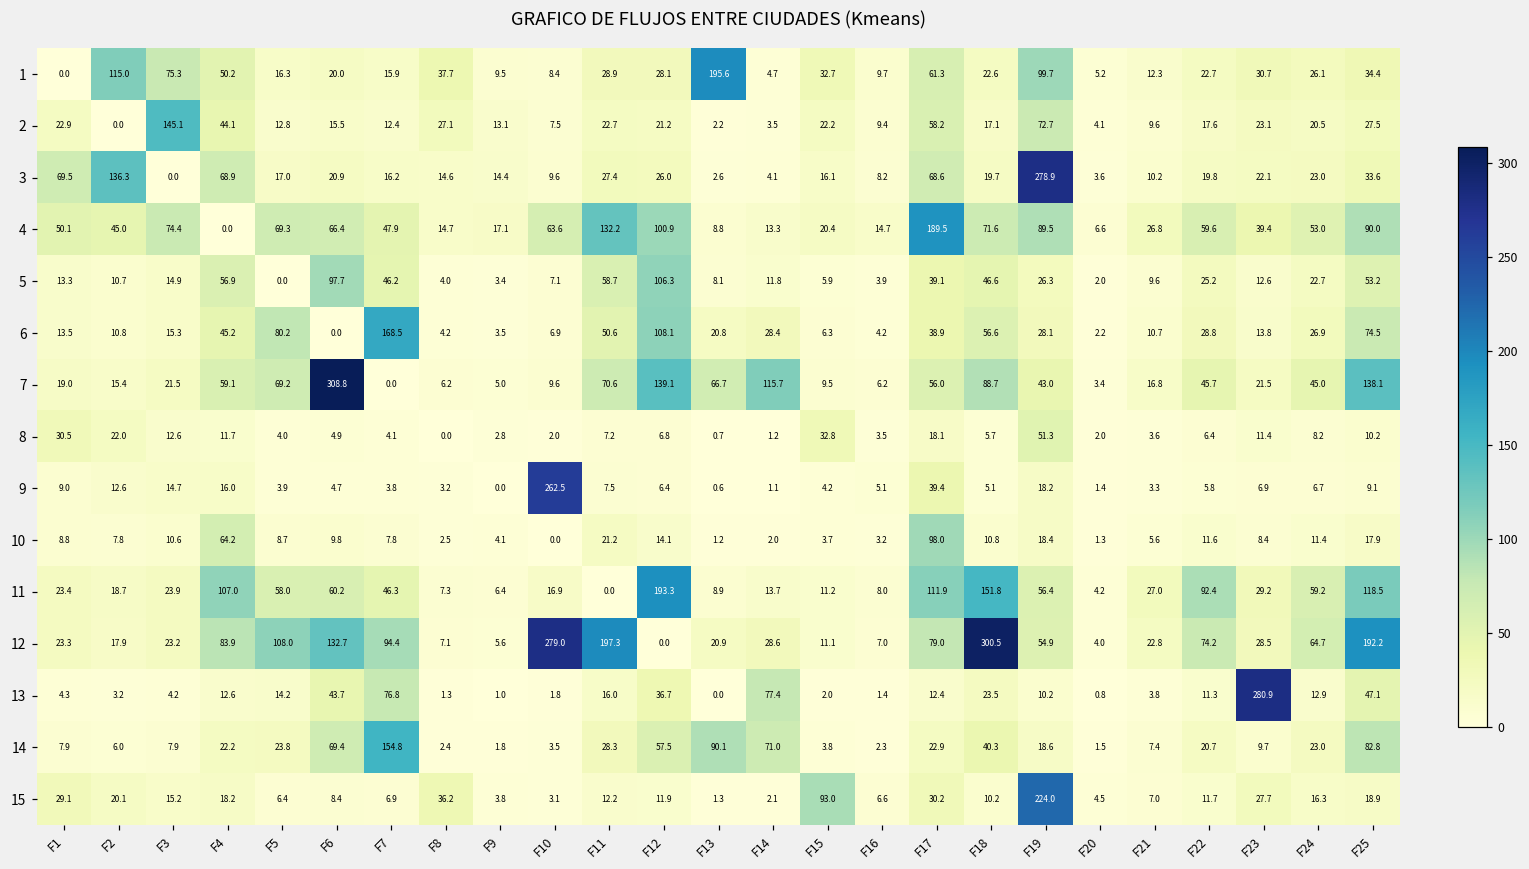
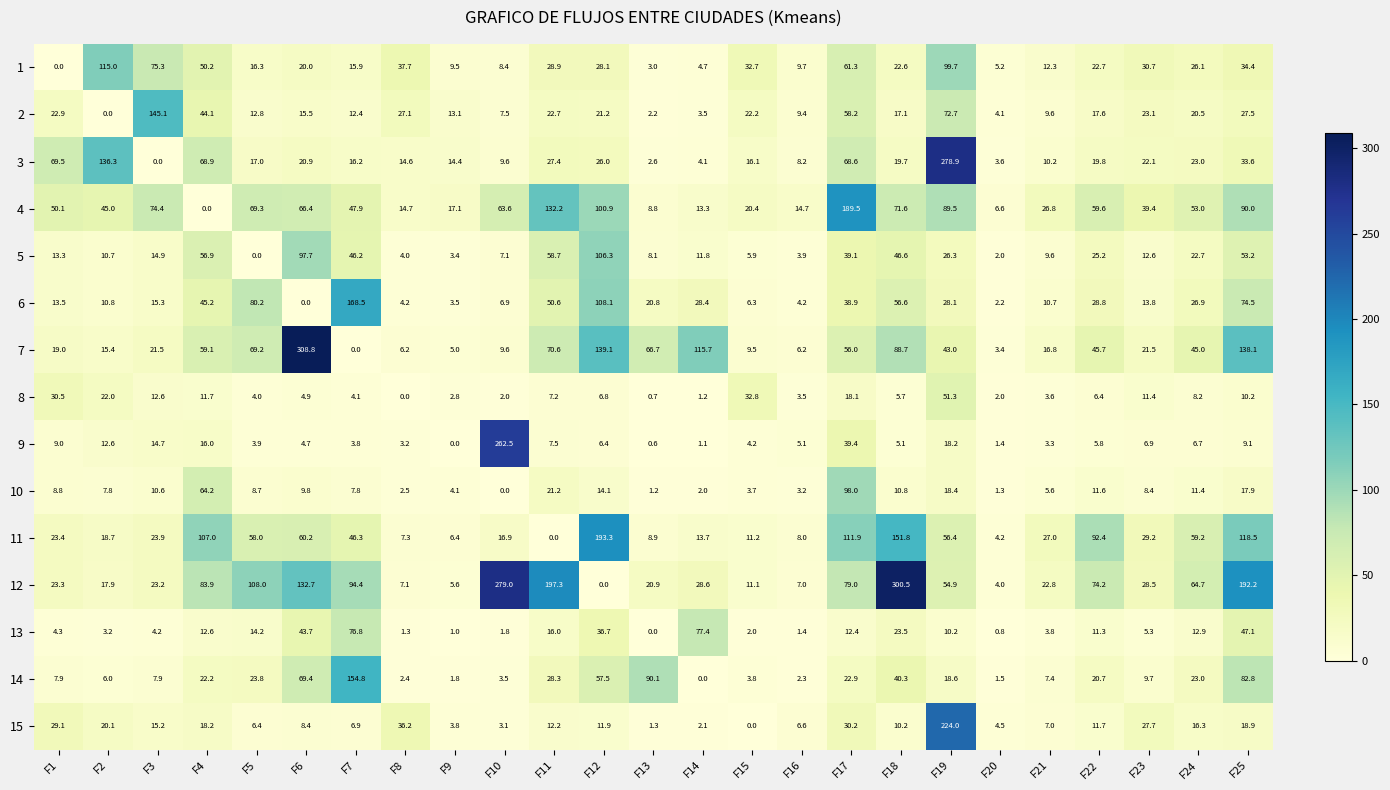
1, F13: 195.6 -> 3.0
13, F23: 280.9 -> 5.3
14, F14: 71.0 -> 0.0
15, F15: 93.0 -> 0.0
